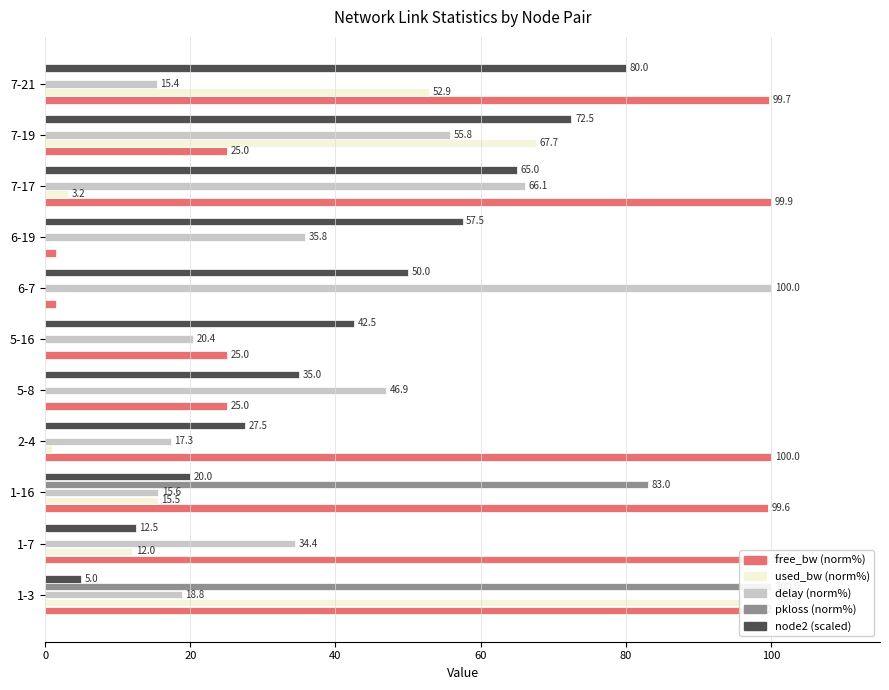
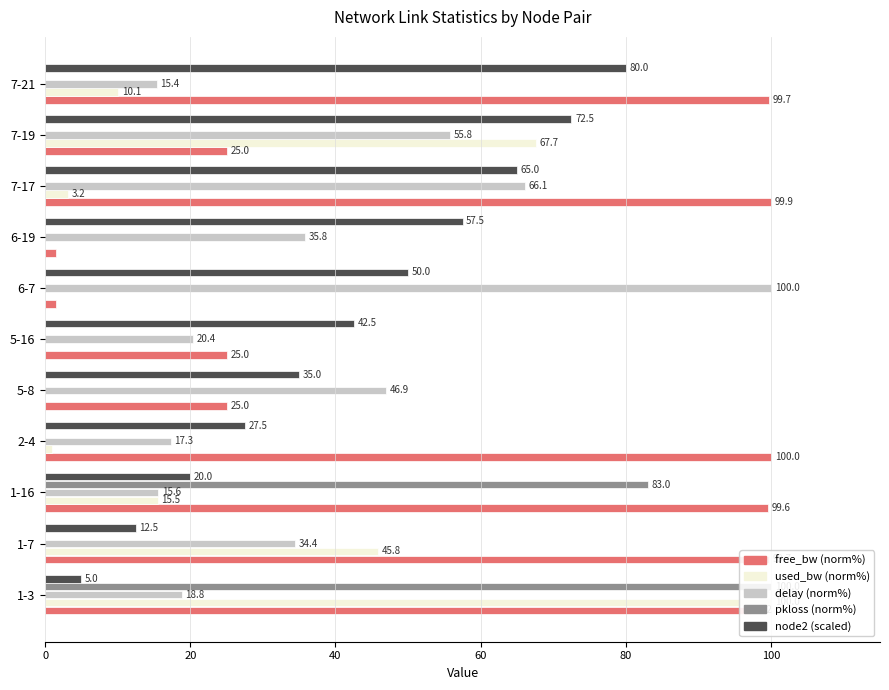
used_bw (norm%), 7-21: 52.9 -> 10.1
used_bw (norm%), 1-7: 12.0 -> 45.8
